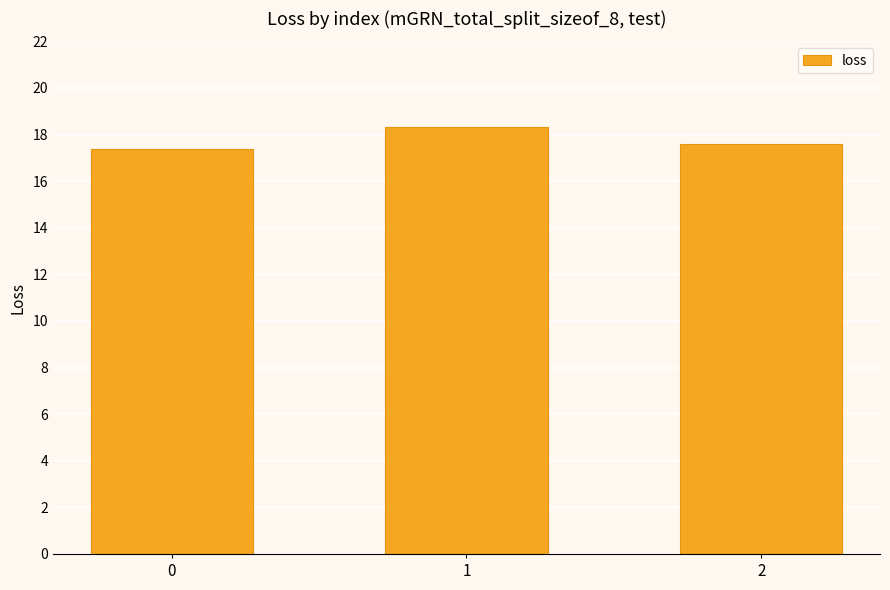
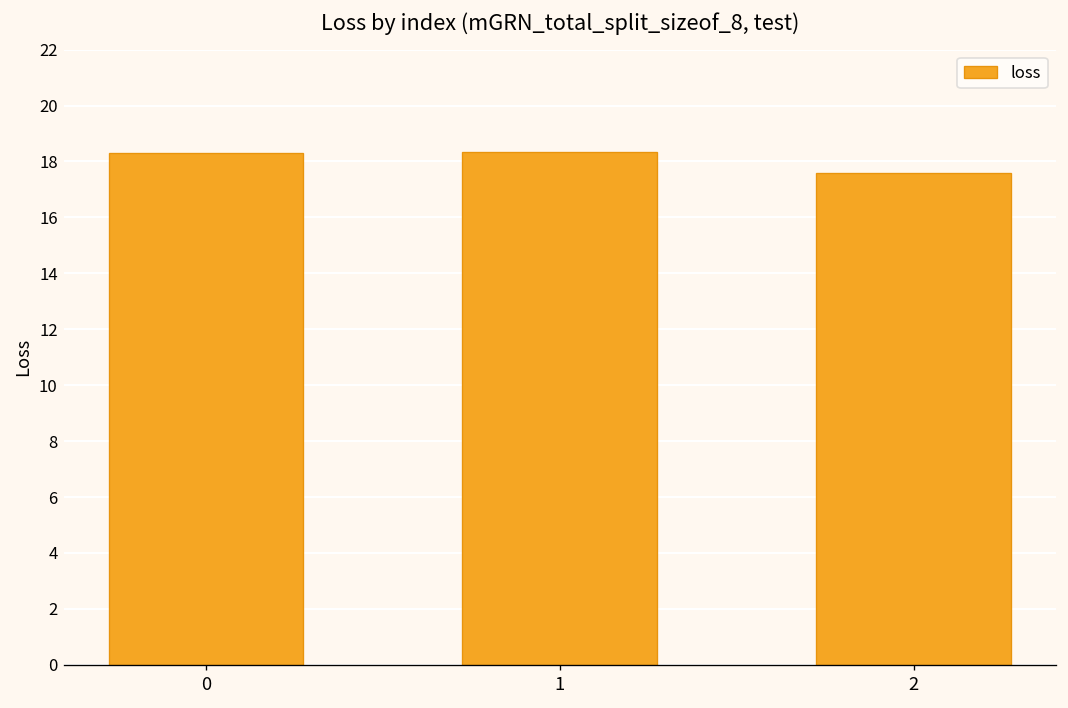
0: 17.4 -> 18.3
